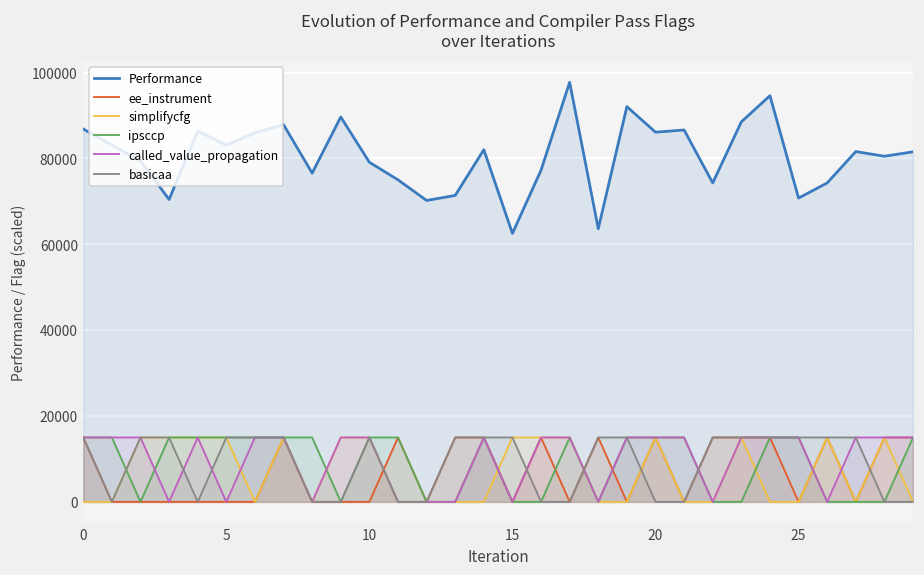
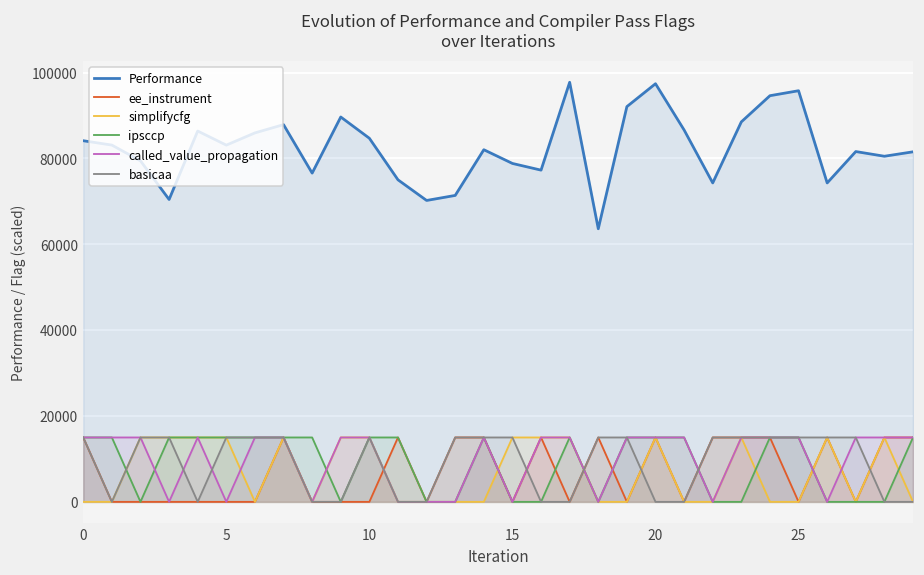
Performance, 0: 87000 -> 84000
Performance, 10: 79000 -> 85000
Performance, 15: 63000 -> 79000
Performance, 20: 86000 -> 97000
Performance, 25: 71000 -> 96000
